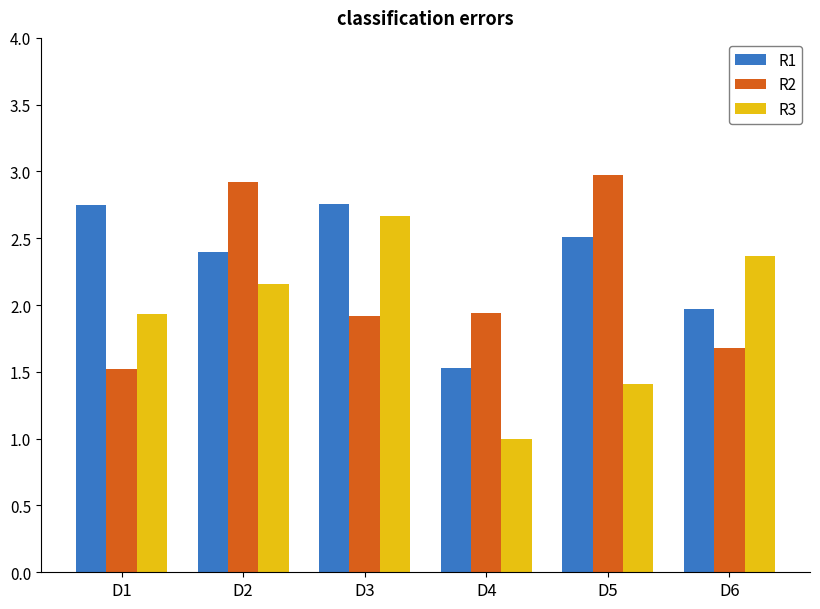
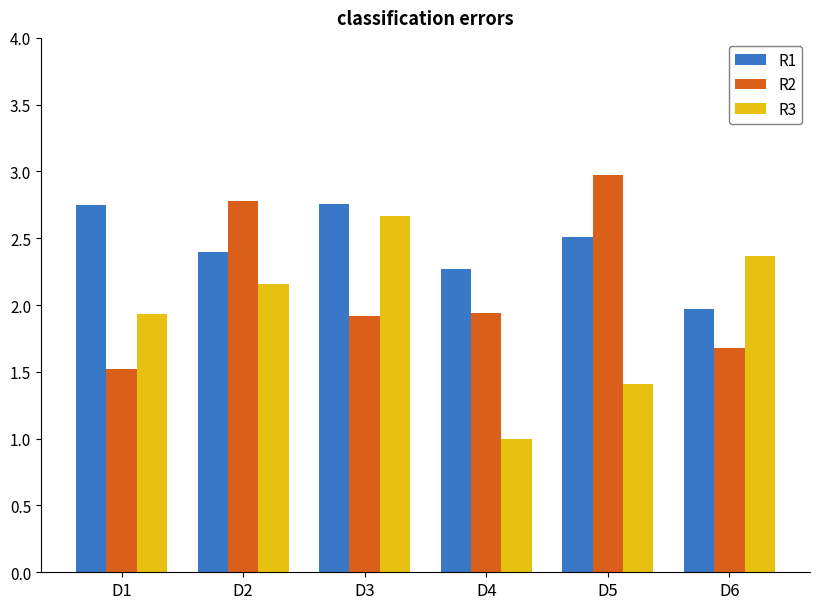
R2, D2: 2.92 -> 2.78
R1, D4: 1.53 -> 2.27
